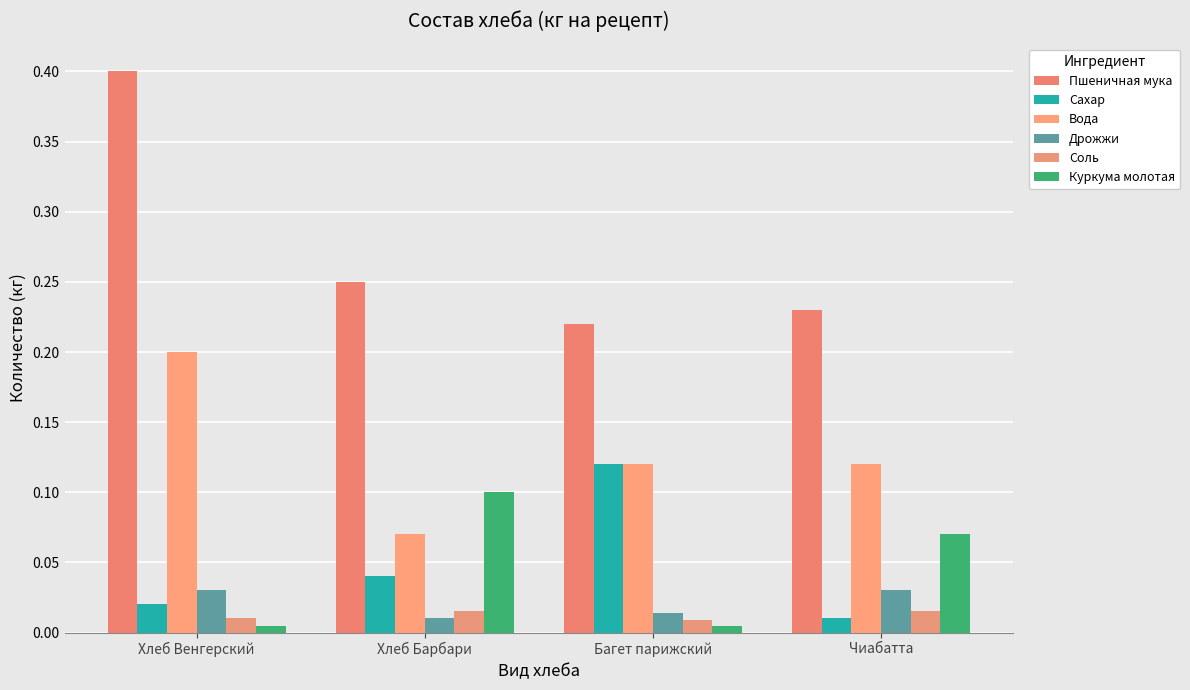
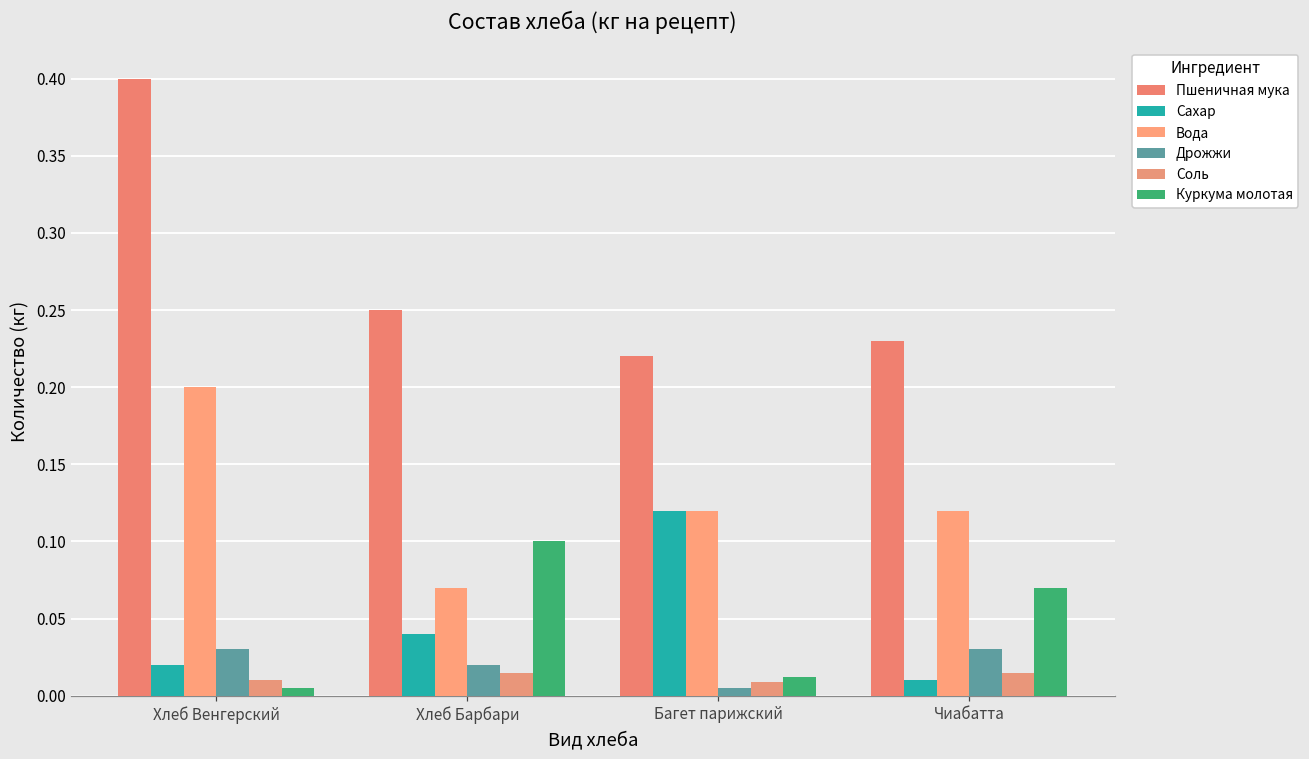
Дрожжи, Хлеб Барбари: 0.01 -> 0.02
Дрожжи, Багет парижский: 0.014 -> 0.005
Куркума молотая, Багет парижский: 0.005 -> 0.012
